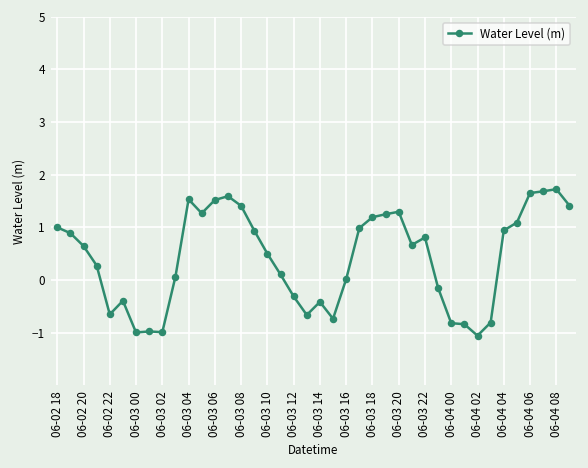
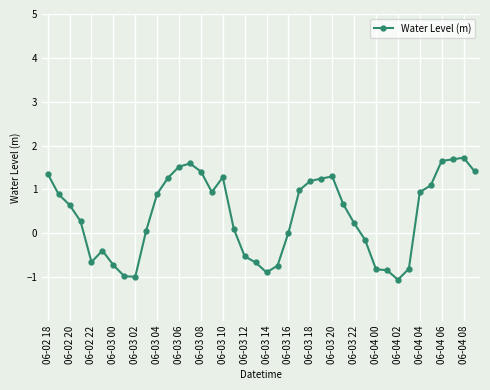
06-02 18: 1.0 -> 1.4
06-03 00: -1.0 -> -0.7
06-03 04: 1.5 -> 0.9
06-03 10: 0.5 -> 1.3
06-03 12: -0.3 -> -0.5
06-03 14: -0.4 -> -0.9
06-03 22: 0.8 -> 0.2
